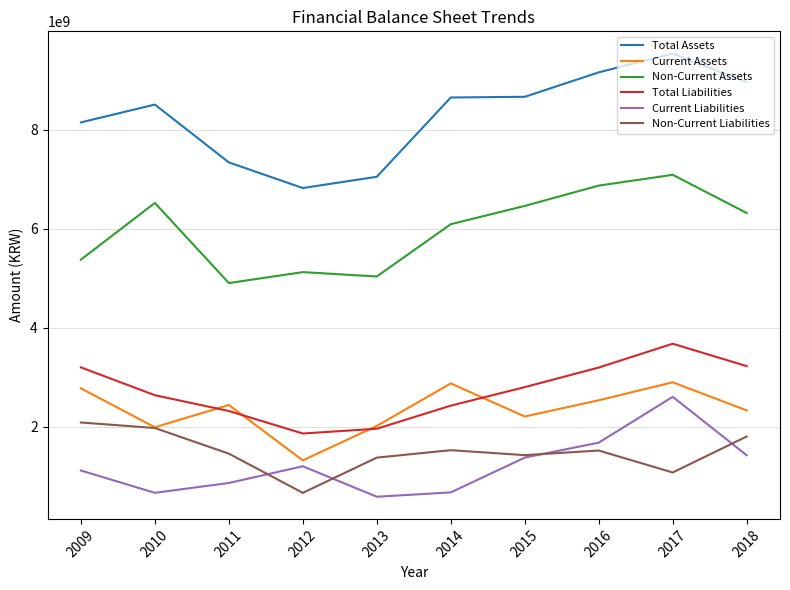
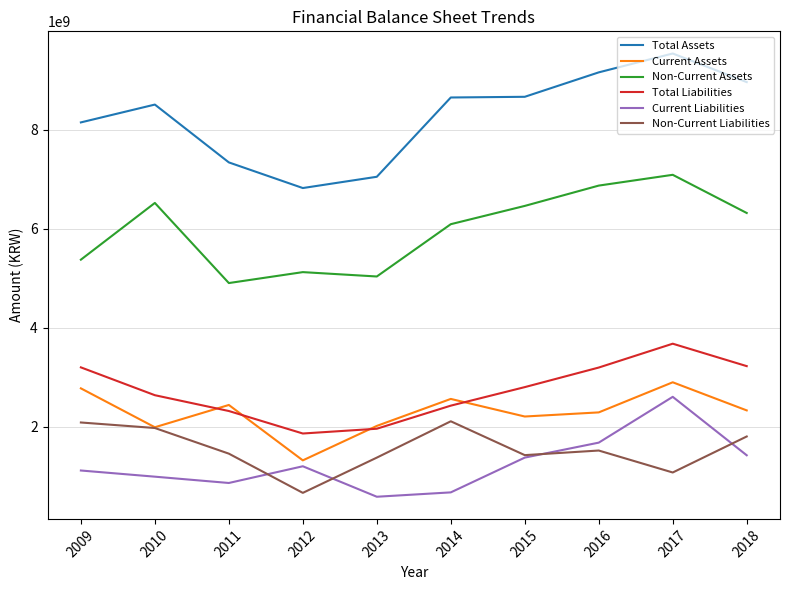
Current Liabilities, 2010: 700000000 -> 1000000000
Current Assets, 2014: 2900000000 -> 2600000000
Non-Current Liabilities, 2014: 1500000000 -> 2100000000
Current Assets, 2016: 2500000000 -> 2300000000
